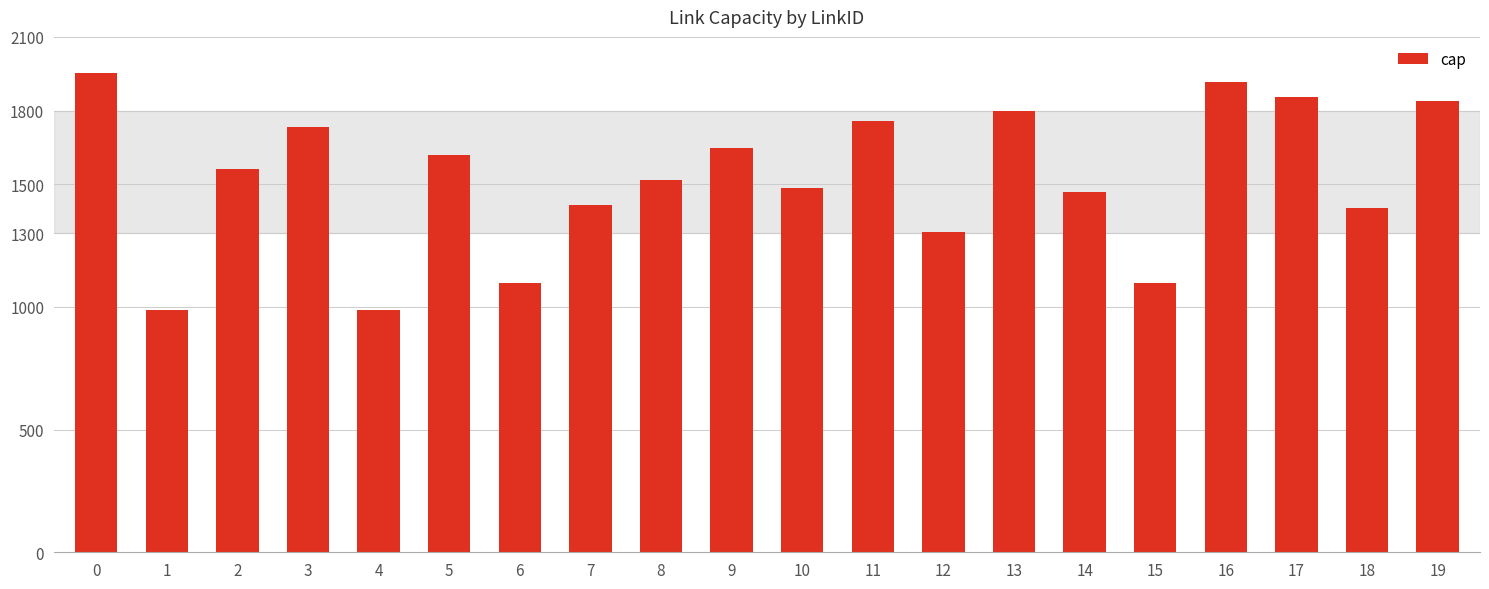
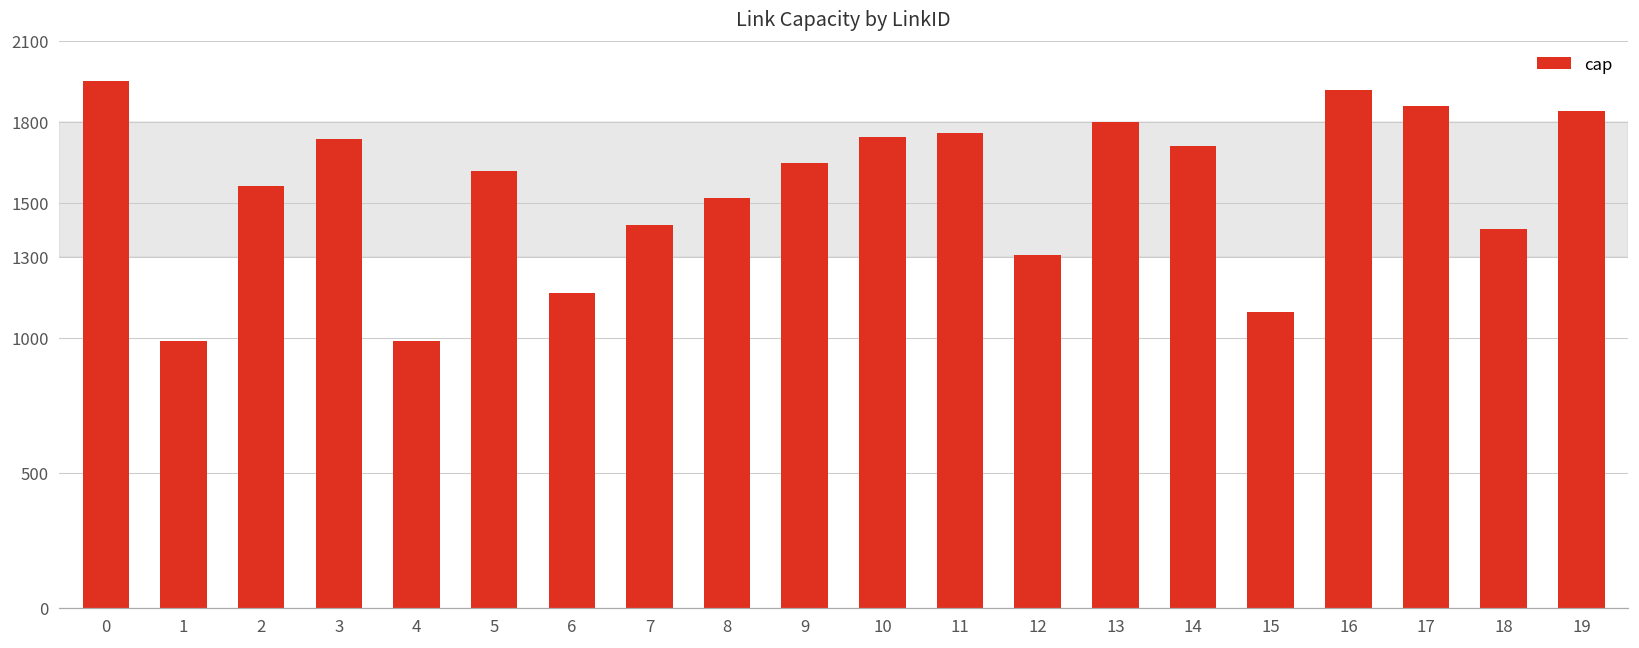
6: 1100 -> 1160
10: 1480 -> 1740
14: 1470 -> 1710
